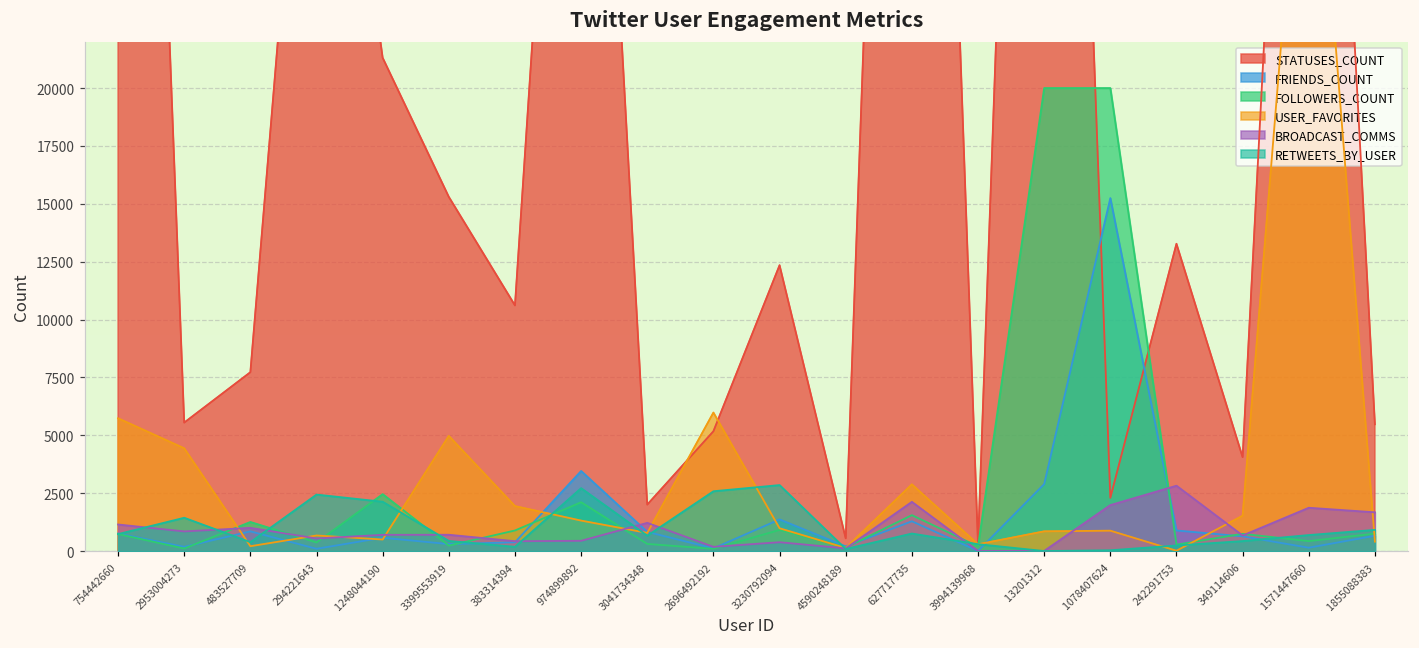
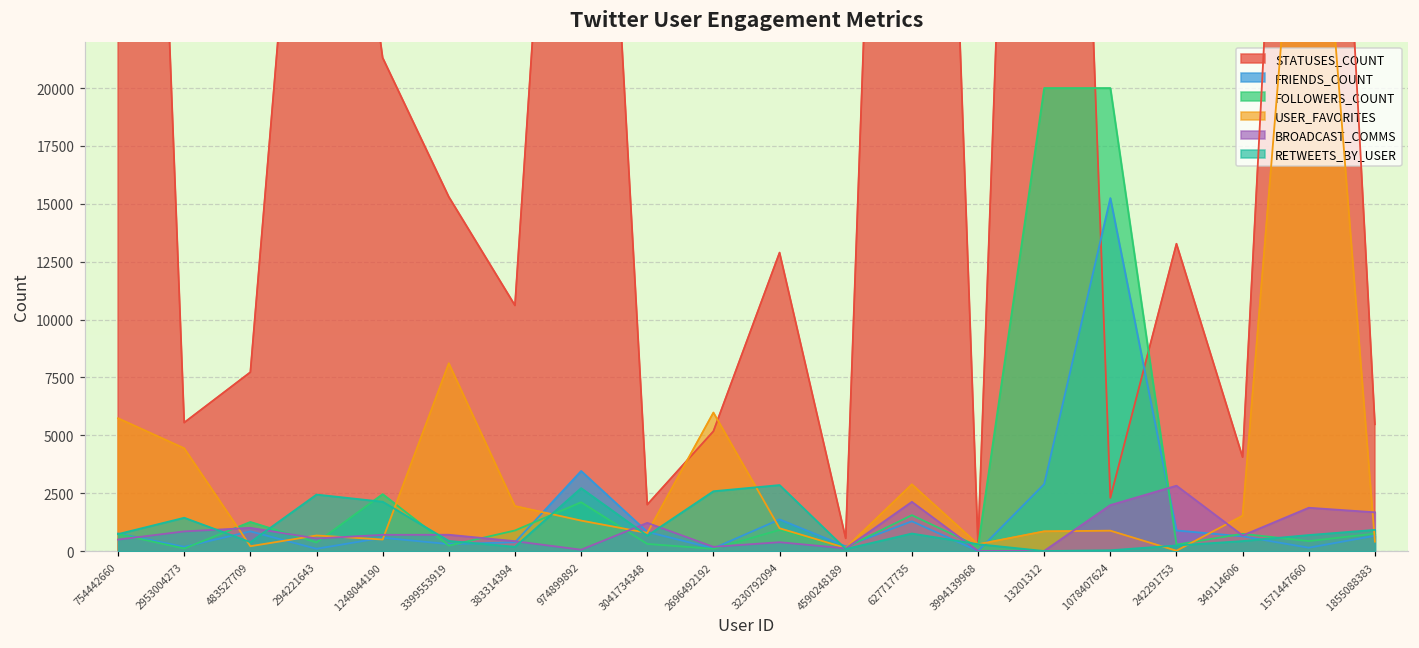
BROADCAST_COMMS, 754442660: 1100 -> 500
USER_FAVORITES, 3399553919: 5000 -> 8100
BROADCAST_COMMS, 974899892: 400 -> 100
STATUSES_COUNT, 3230792094: 12300 -> 12900
